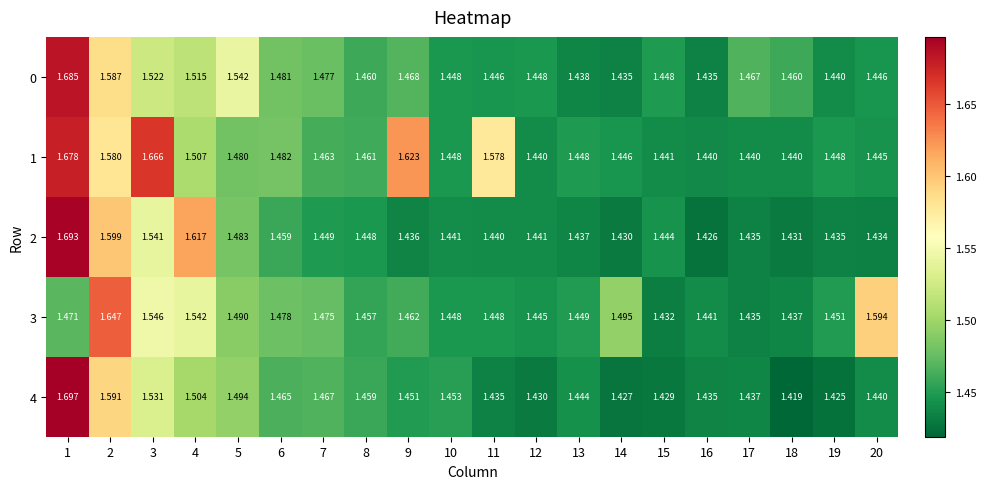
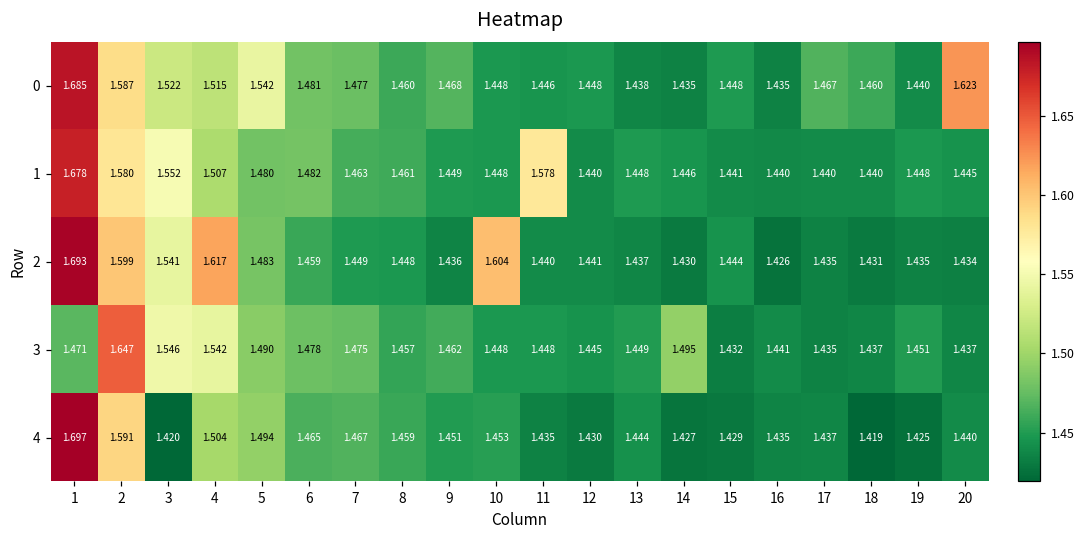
0, 20: 1.446 -> 1.623
1, 3: 1.666 -> 1.552
1, 9: 1.623 -> 1.449
2, 10: 1.441 -> 1.604
3, 20: 1.594 -> 1.437
4, 3: 1.531 -> 1.420
